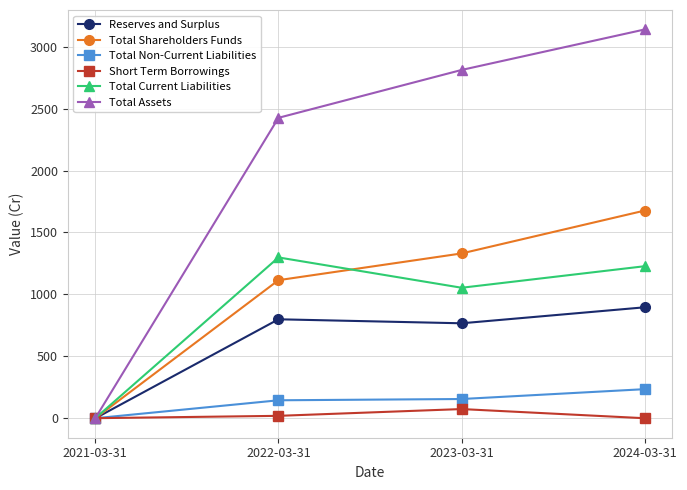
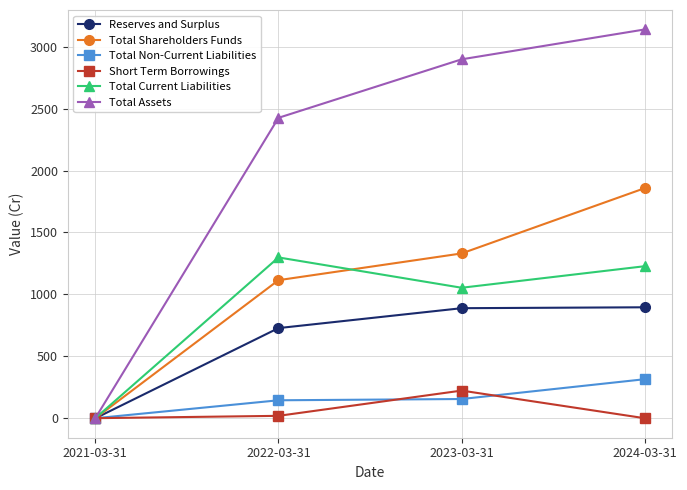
Reserves and Surplus, 2022-03-31: 800 -> 730
Reserves and Surplus, 2023-03-31: 770 -> 890
Short Term Borrowings, 2023-03-31: 70 -> 220
Total Assets, 2023-03-31: 2810 -> 2900
Total Shareholders Funds, 2024-03-31: 1680 -> 1860
Total Non-Current Liabilities, 2024-03-31: 230 -> 320
